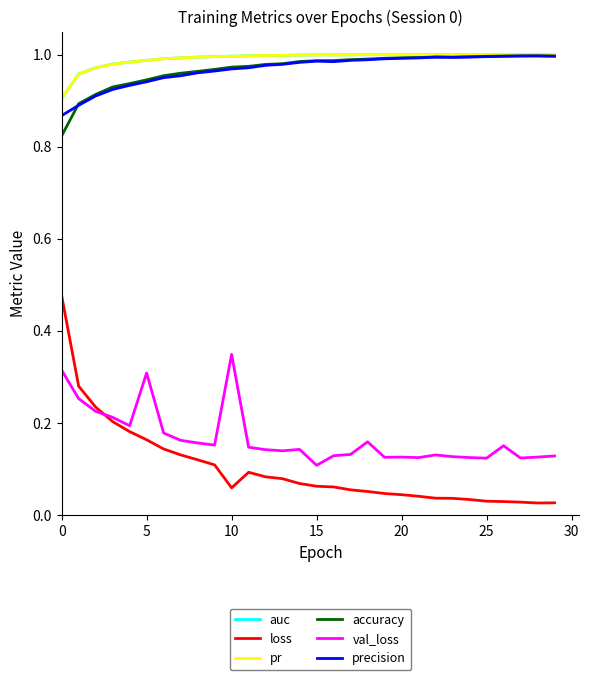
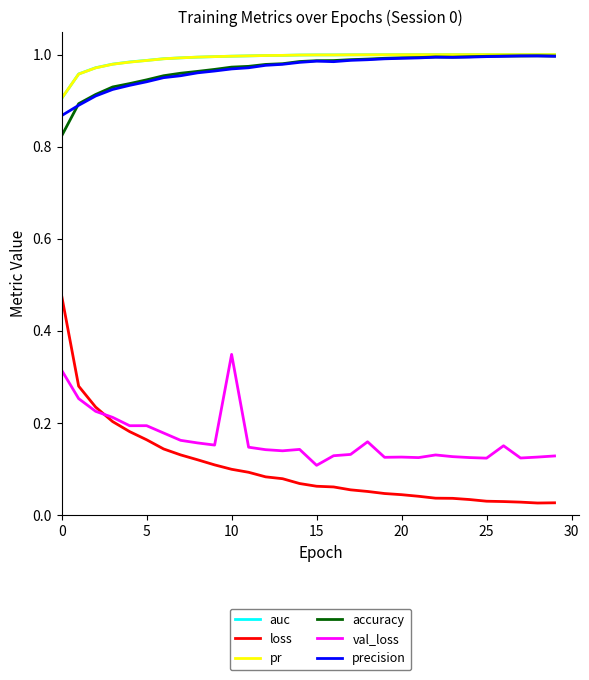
val_loss, 5: 0.31 -> 0.19
loss, 10: 0.06 -> 0.10
